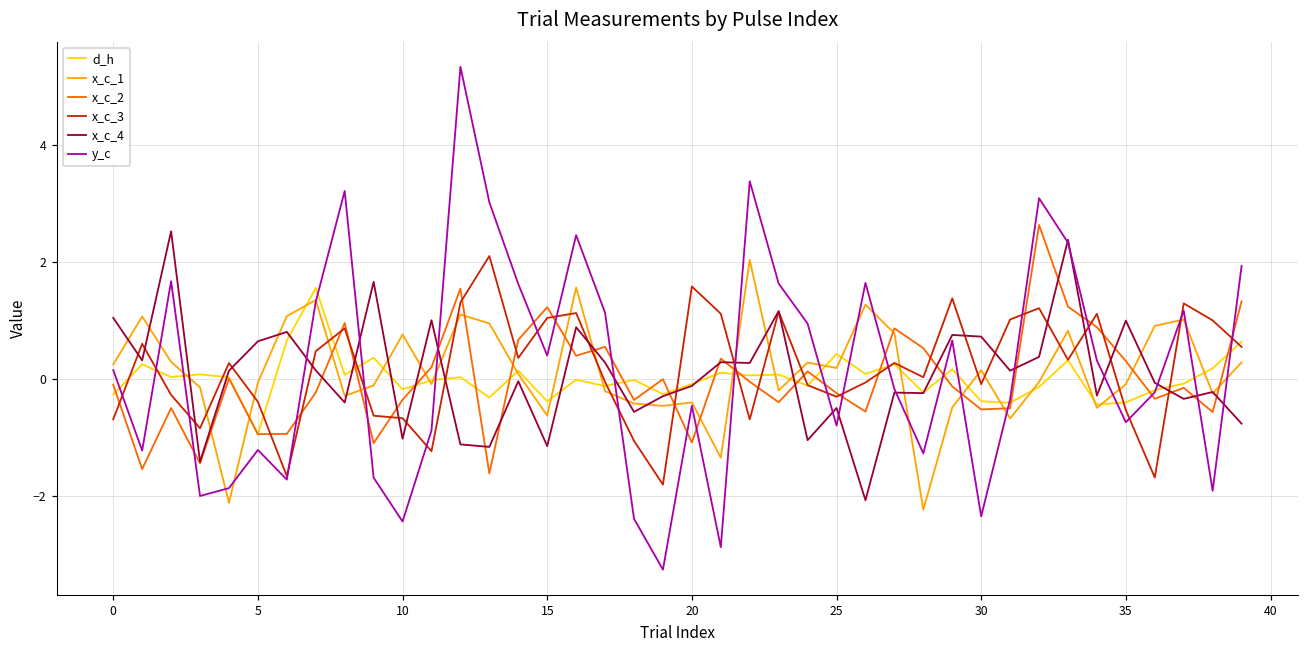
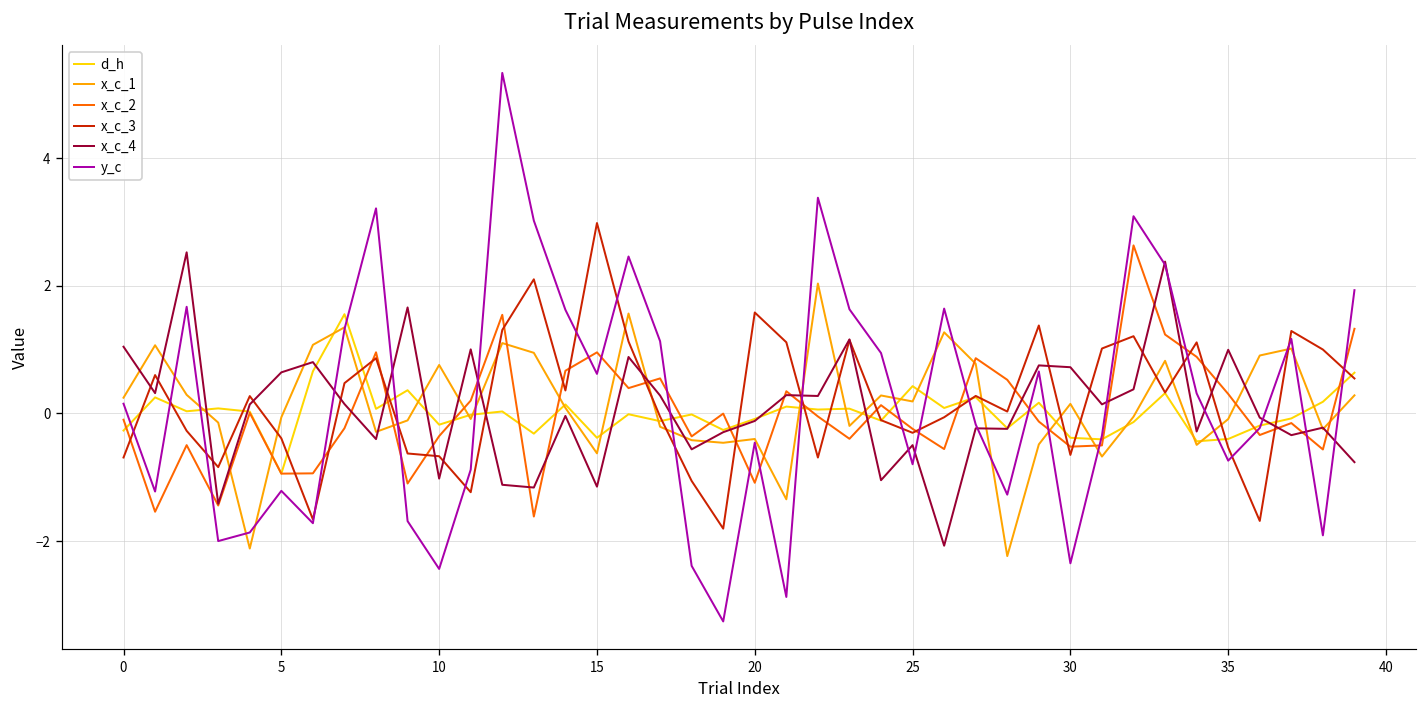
x_c_2, 15: 1.2 -> 1.0
x_c_3, 15: 1.0 -> 3.0
y_c, 15: 0.4 -> 0.6
x_c_3, 30: -0.1 -> -0.6
